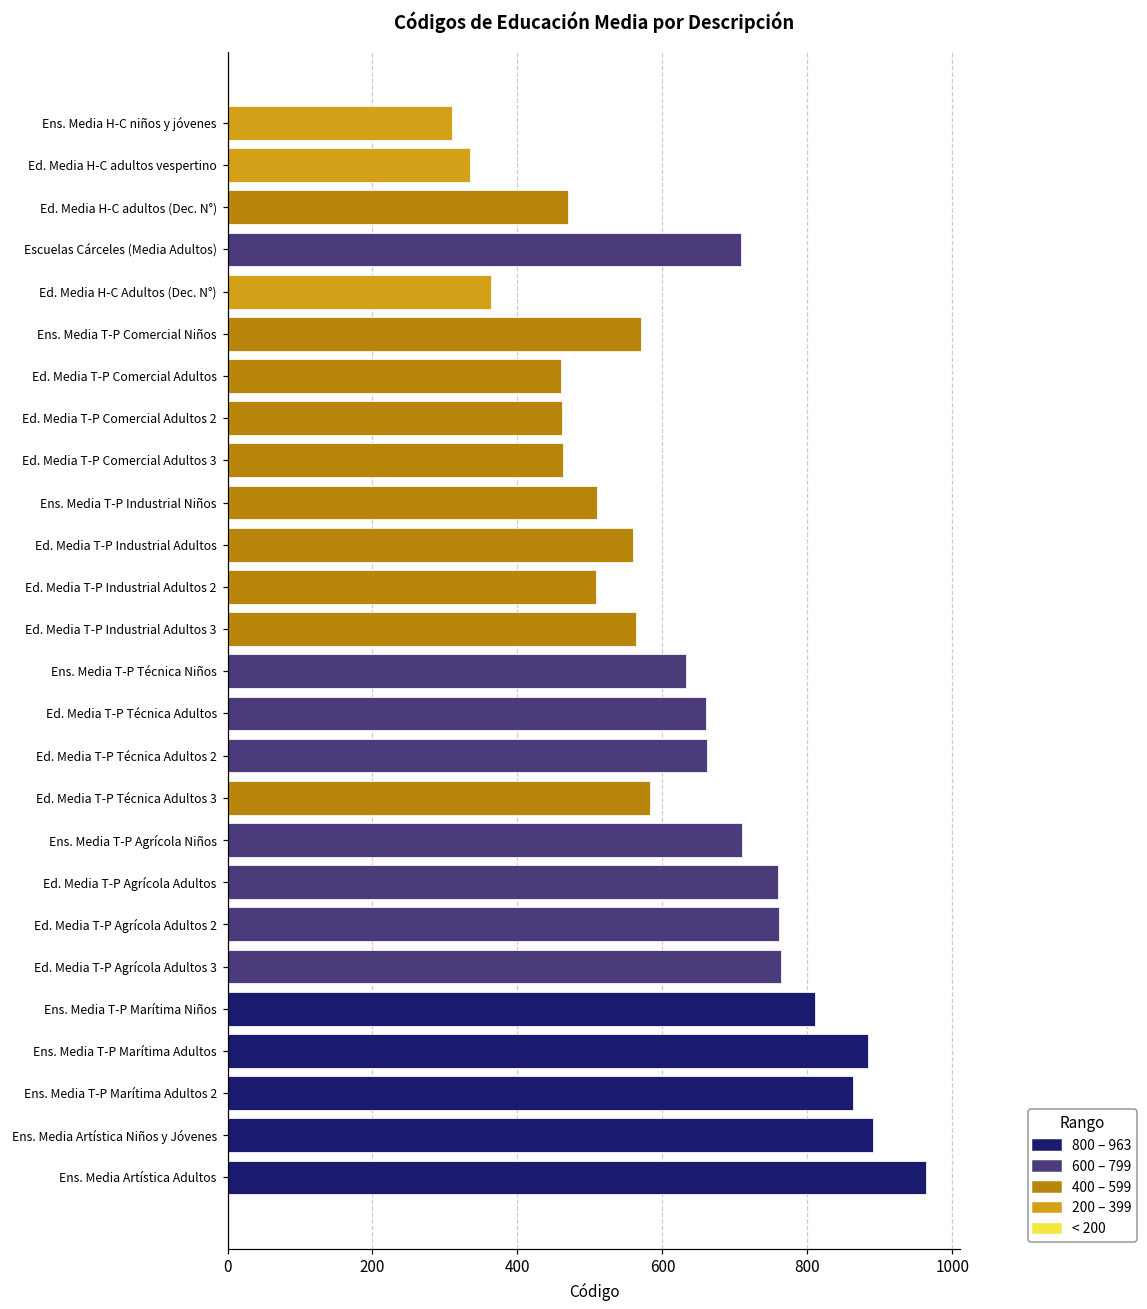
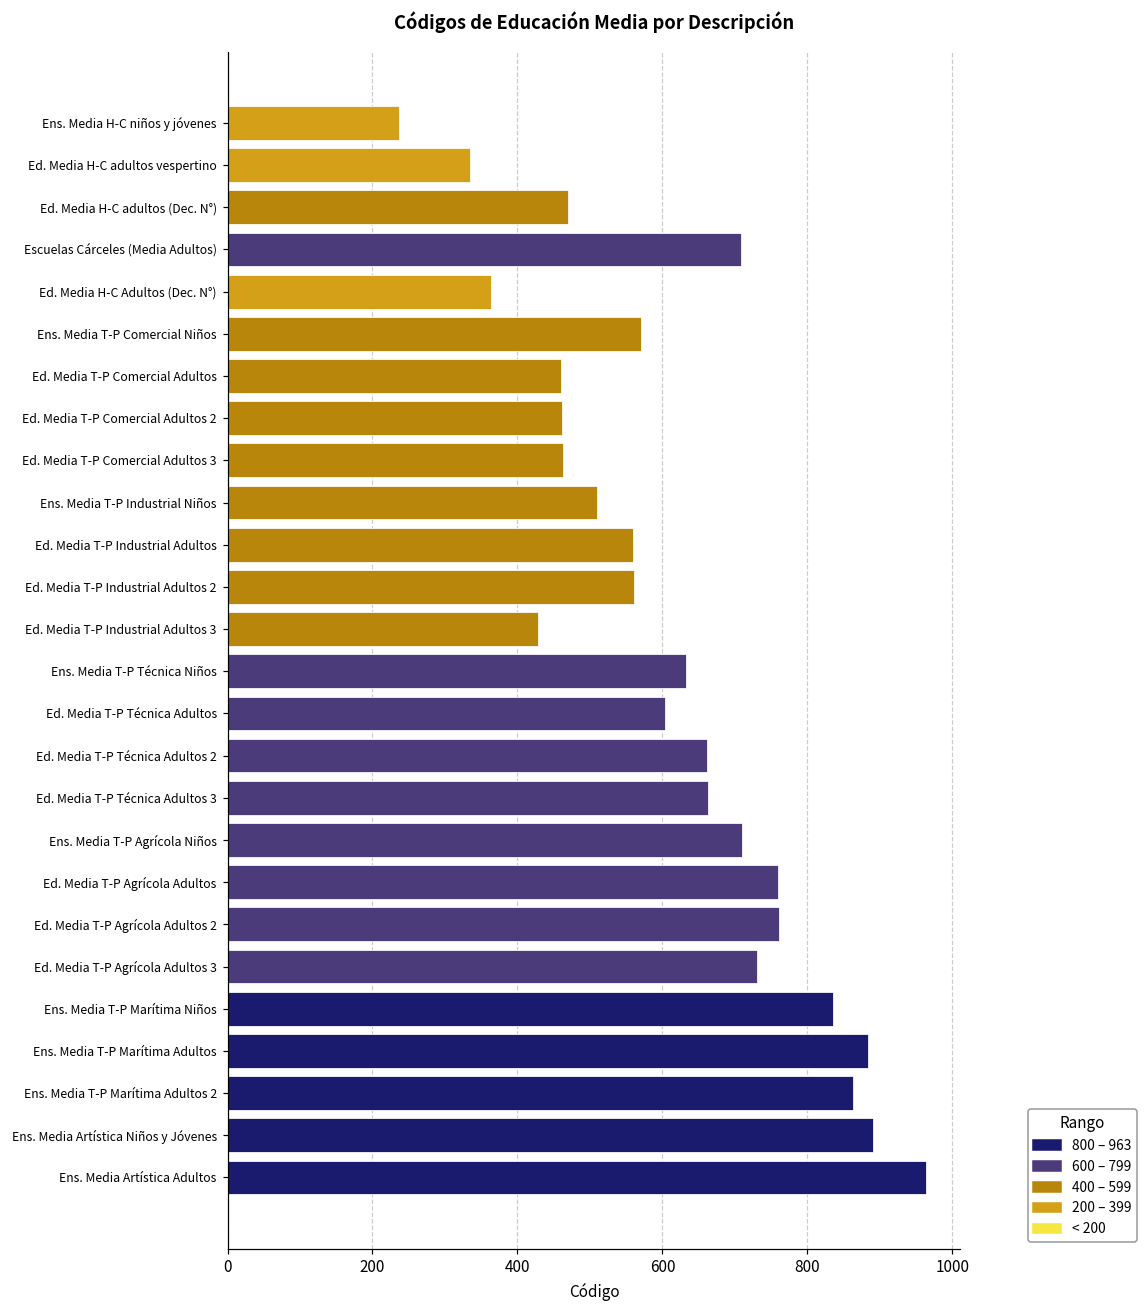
Ens. Media H-C niños y jóvenes: 310 -> 240
Ed. Media T-P Industrial Adultos 2: 510 -> 560
Ed. Media T-P Industrial Adultos 3: 560 -> 430
Ed. Media T-P Técnica Adultos: 660 -> 600
Ed. Media T-P Técnica Adultos 3: 580 -> 660
Ed. Media T-P Agrícola Adultos 3: 760 -> 730
Ens. Media T-P Marítima Niños: 810 -> 840
